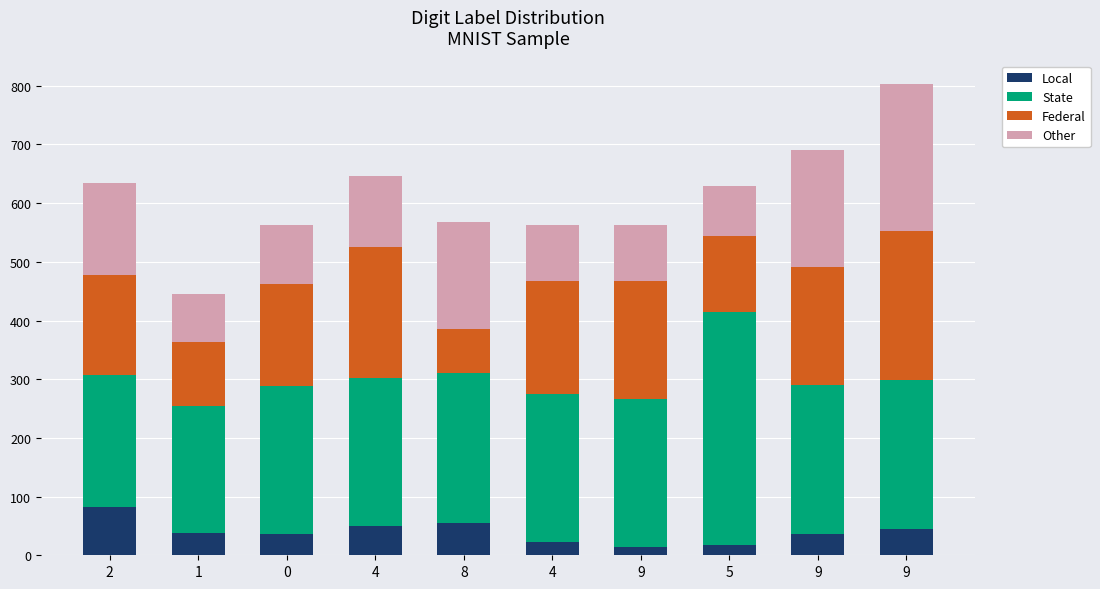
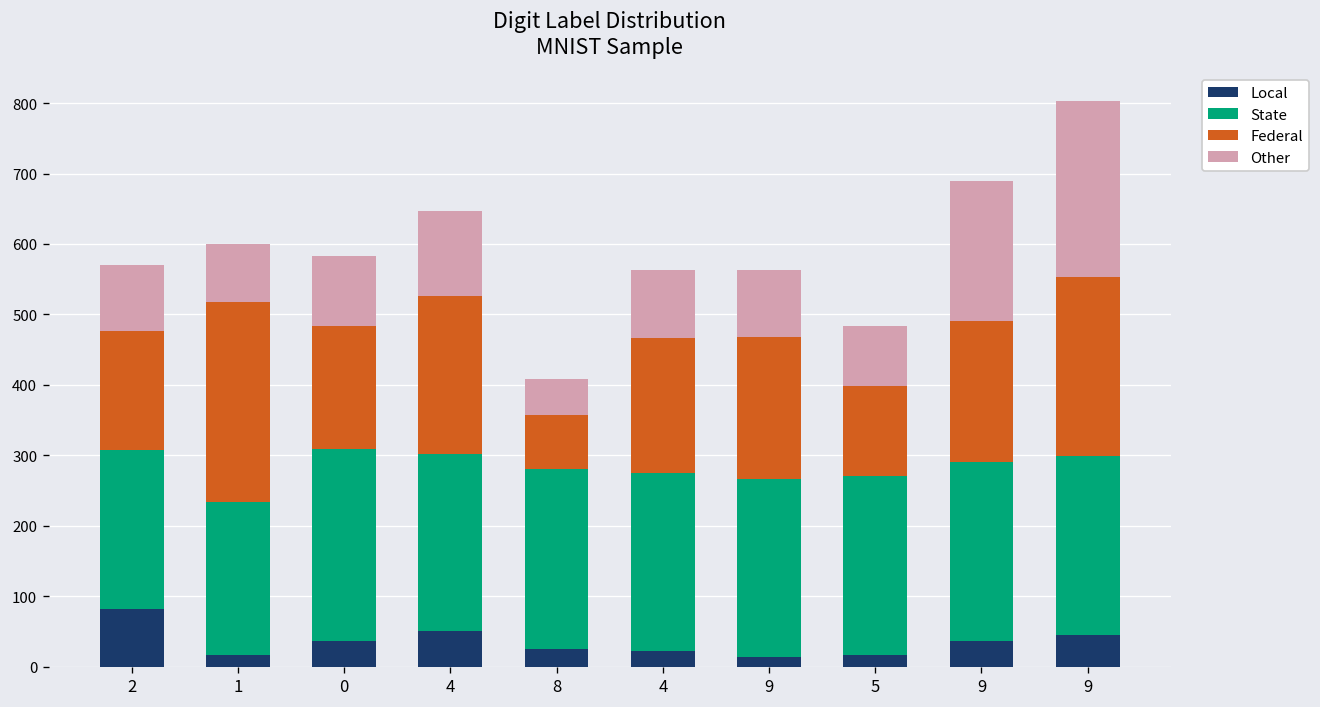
Other, 2: 160 -> 90
Local, 1: 40 -> 20
Federal, 1: 110 -> 280
State, 0: 250 -> 270
Local, 8: 50 -> 30
Other, 8: 180 -> 50
State, 5: 400 -> 250
